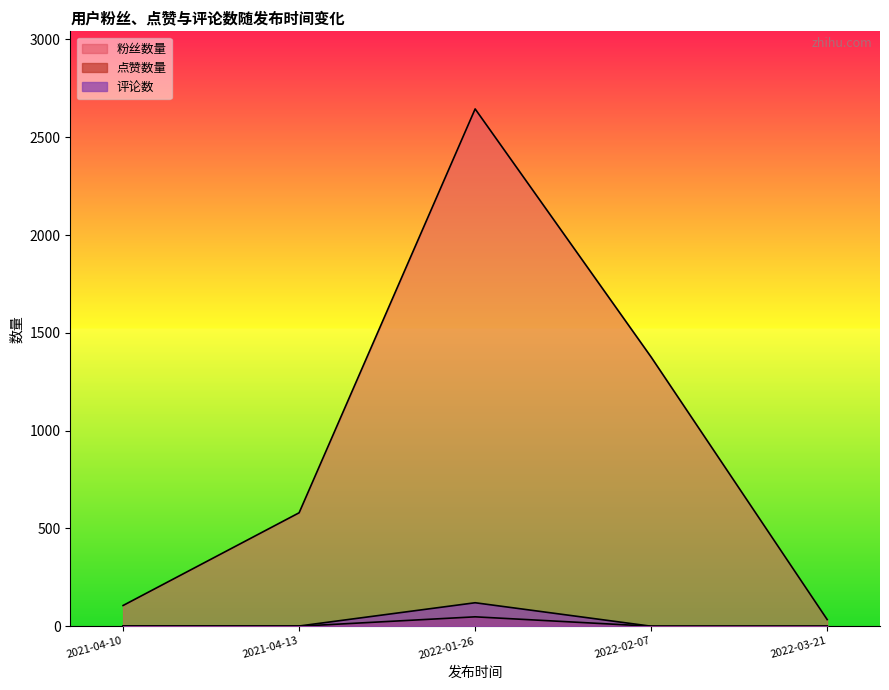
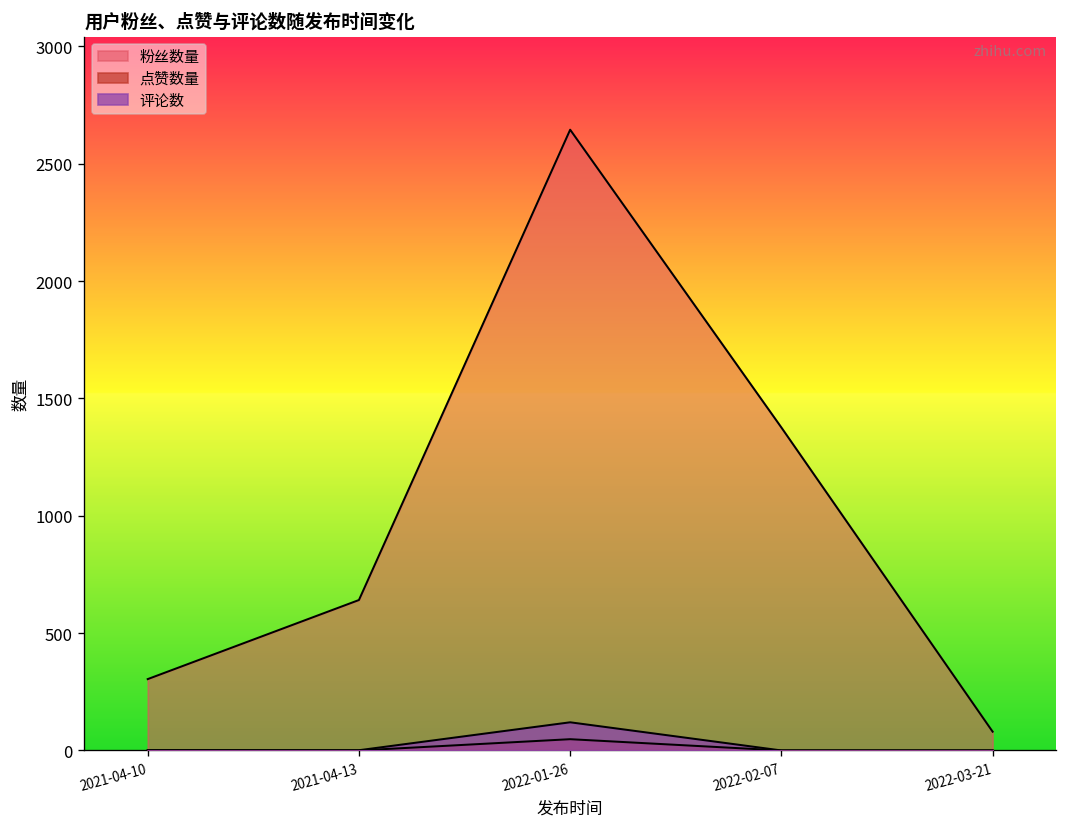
粉丝数量, 2021-04-10: 110 -> 300
粉丝数量, 2021-04-13: 580 -> 640
粉丝数量, 2022-03-21: 30 -> 80
